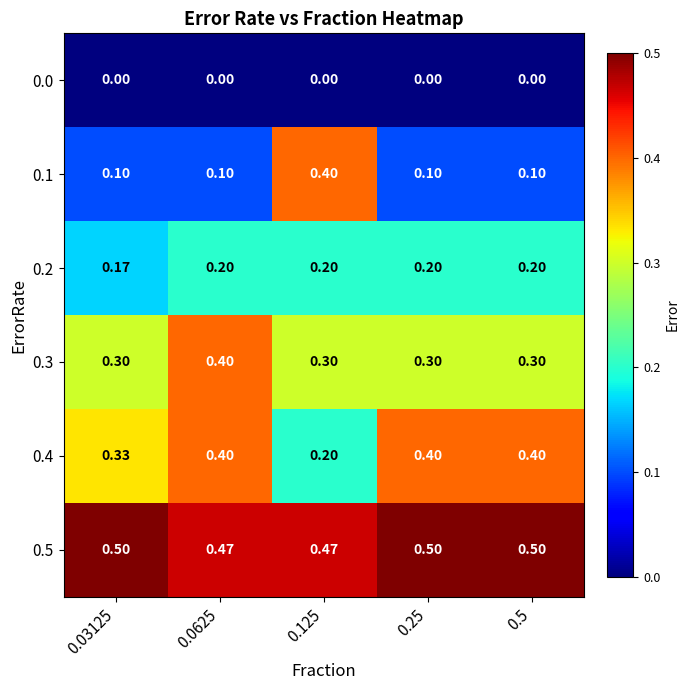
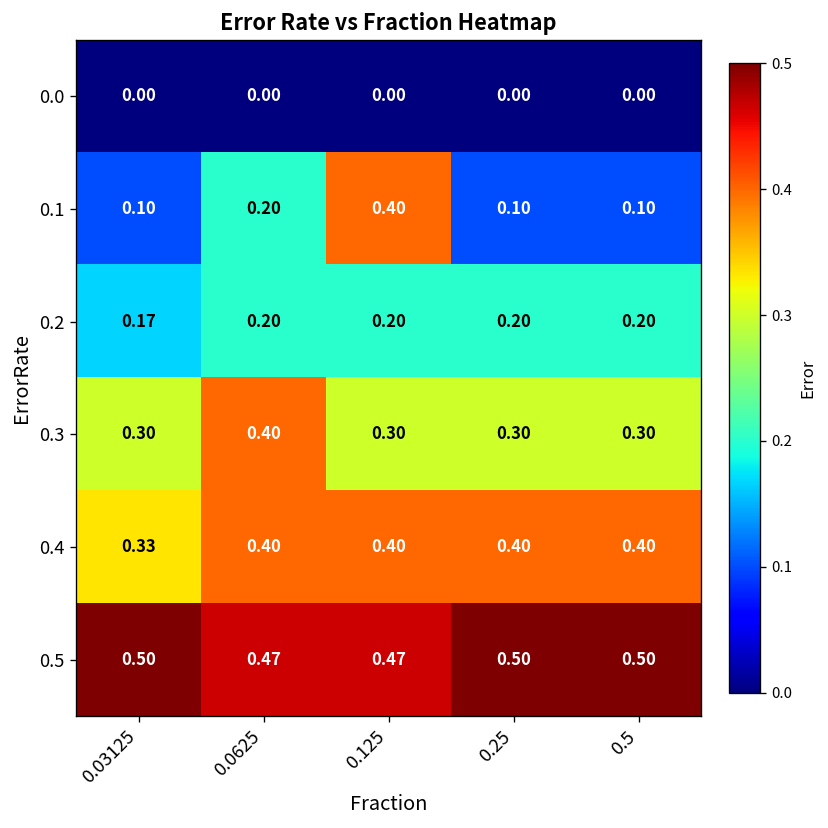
0.1, 0.0625: 0.10 -> 0.20
0.4, 0.125: 0.20 -> 0.40
